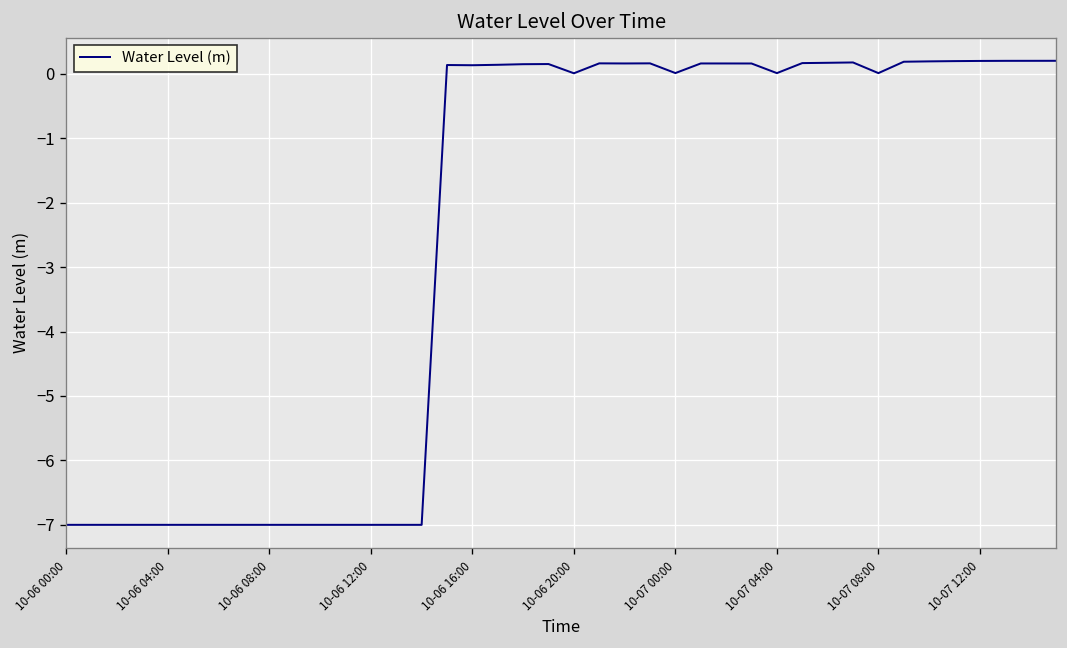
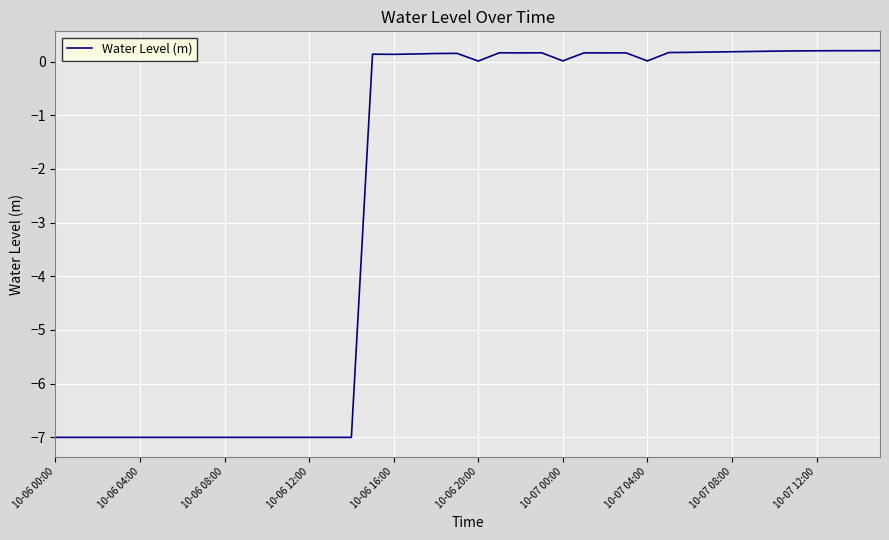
10-07 08:00: 0.0 -> 0.2
